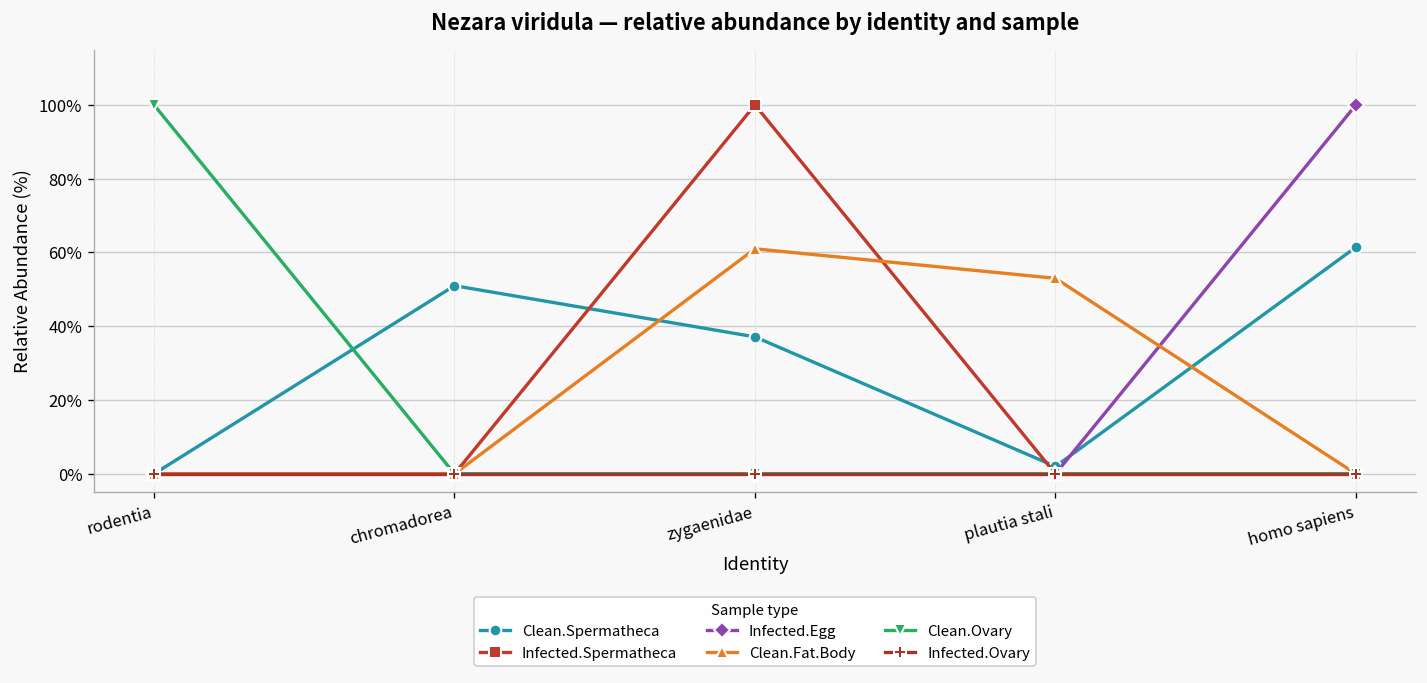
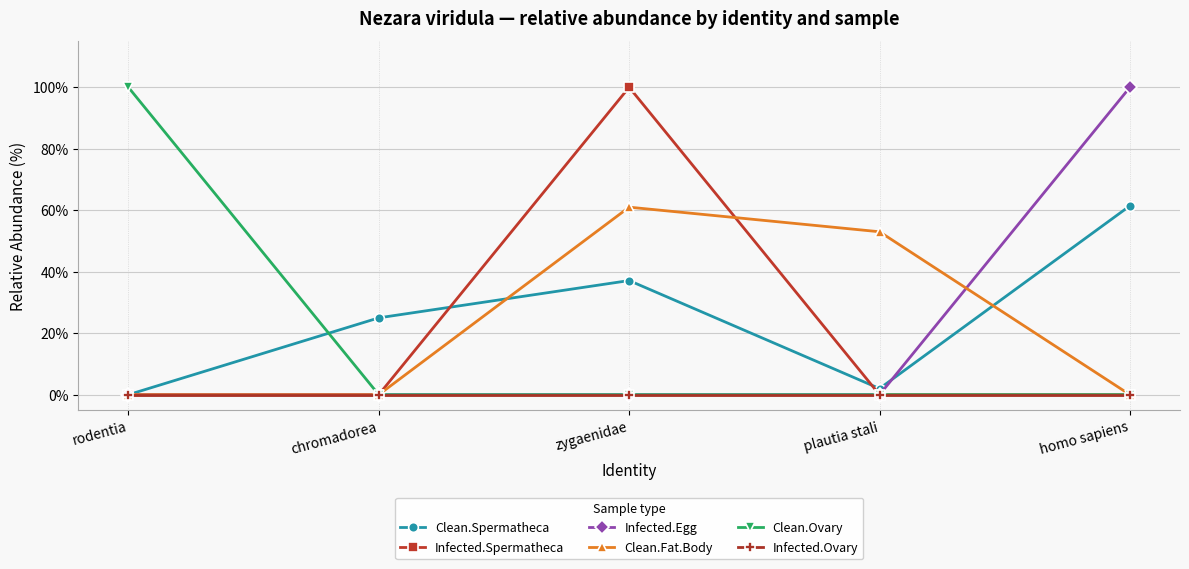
Clean.Spermatheca, chromadorea: 51% -> 25%
